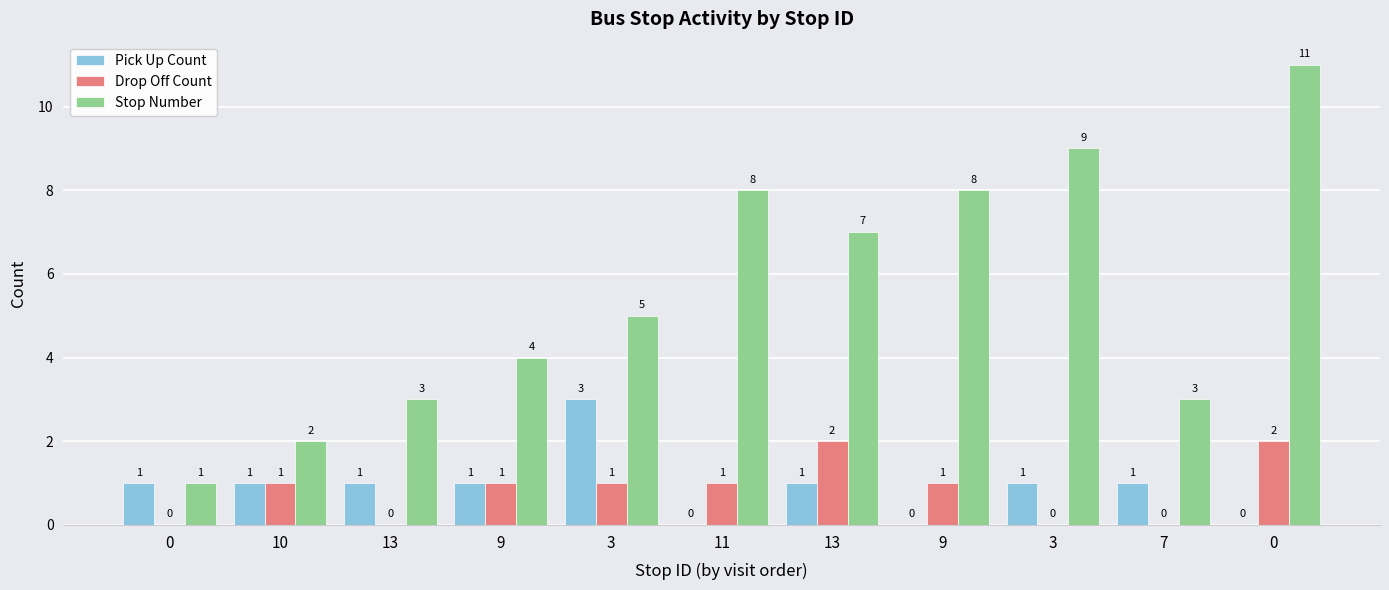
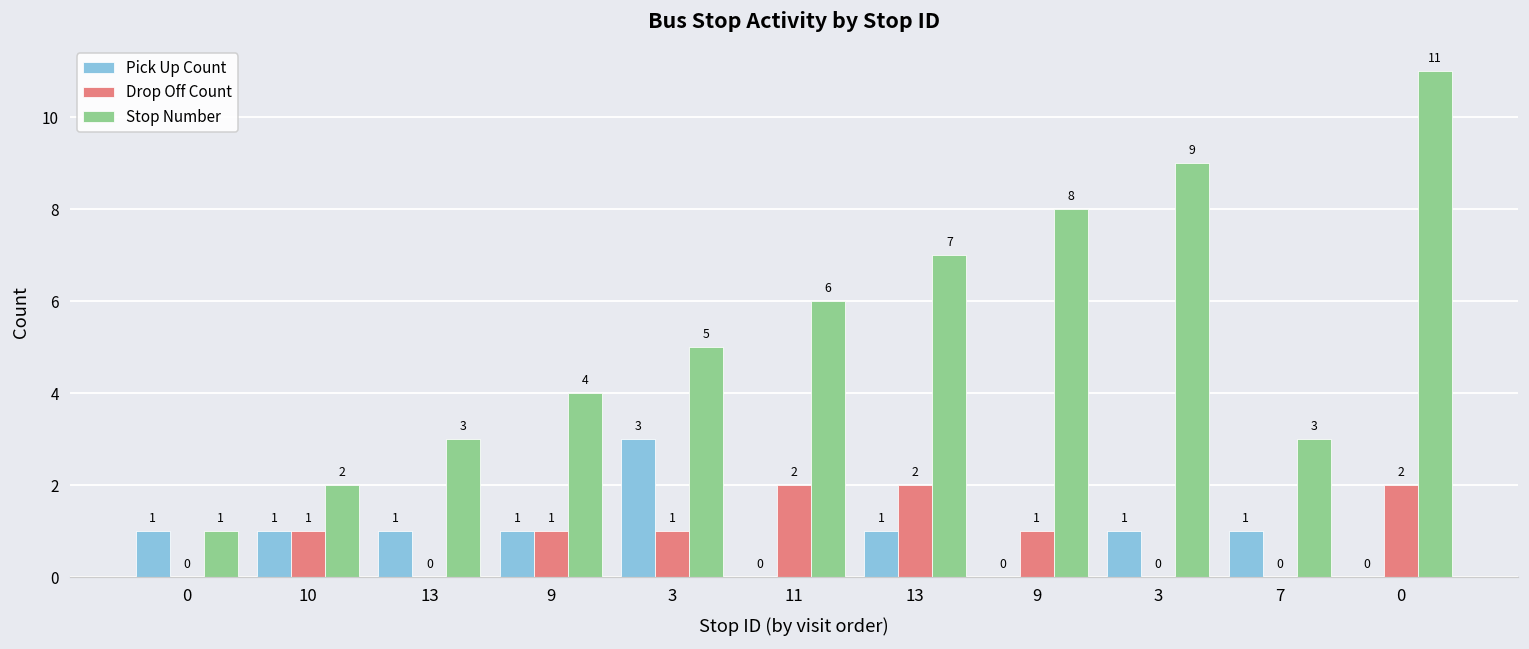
Drop Off Count, 11: 1 -> 2
Stop Number, 11: 8 -> 6
